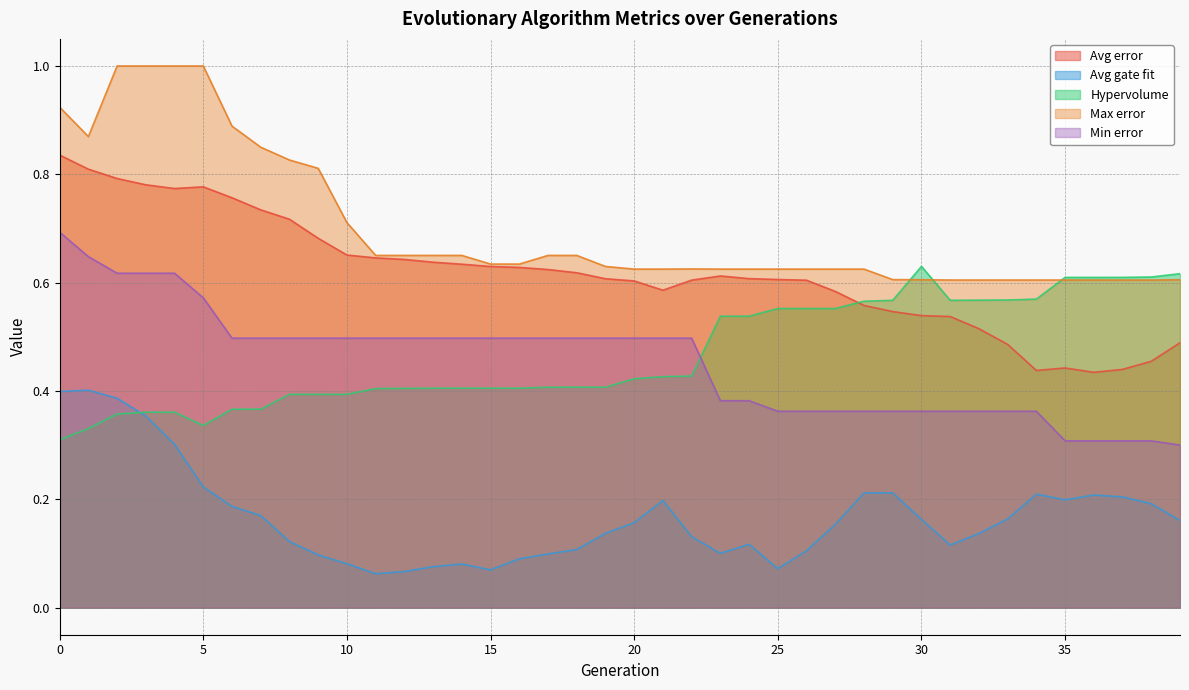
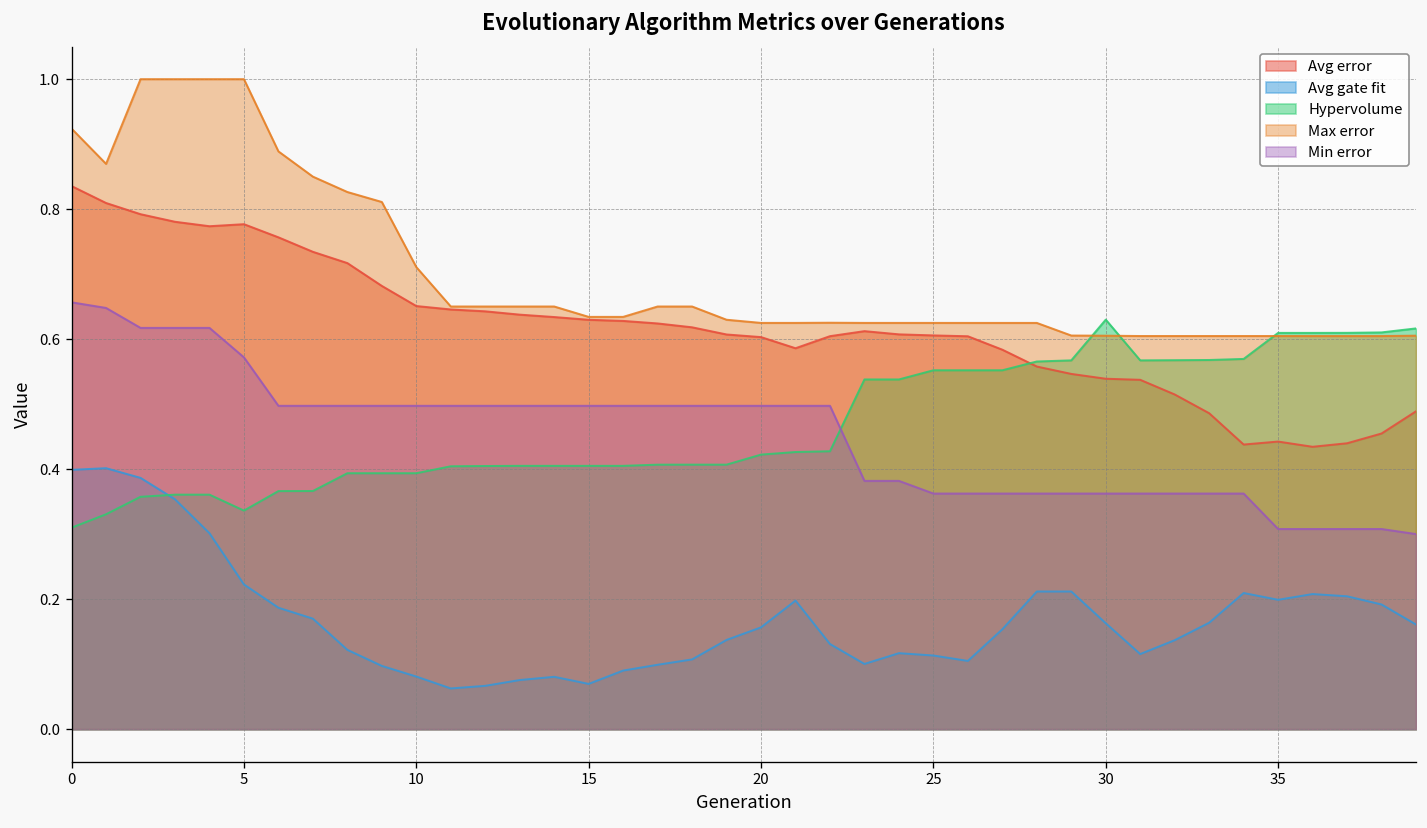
Min error, 0: 0.69 -> 0.66
Avg gate fit, 25: 0.07 -> 0.11
